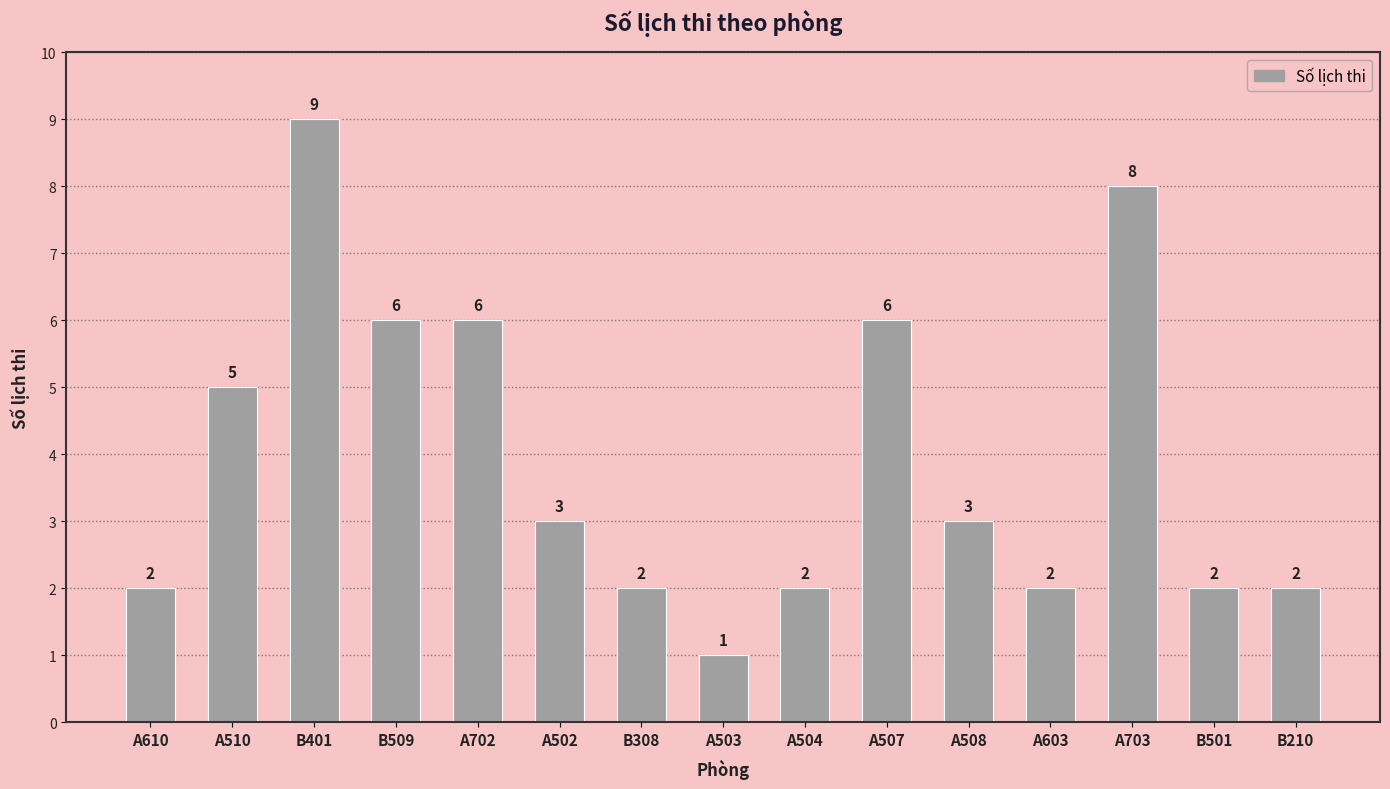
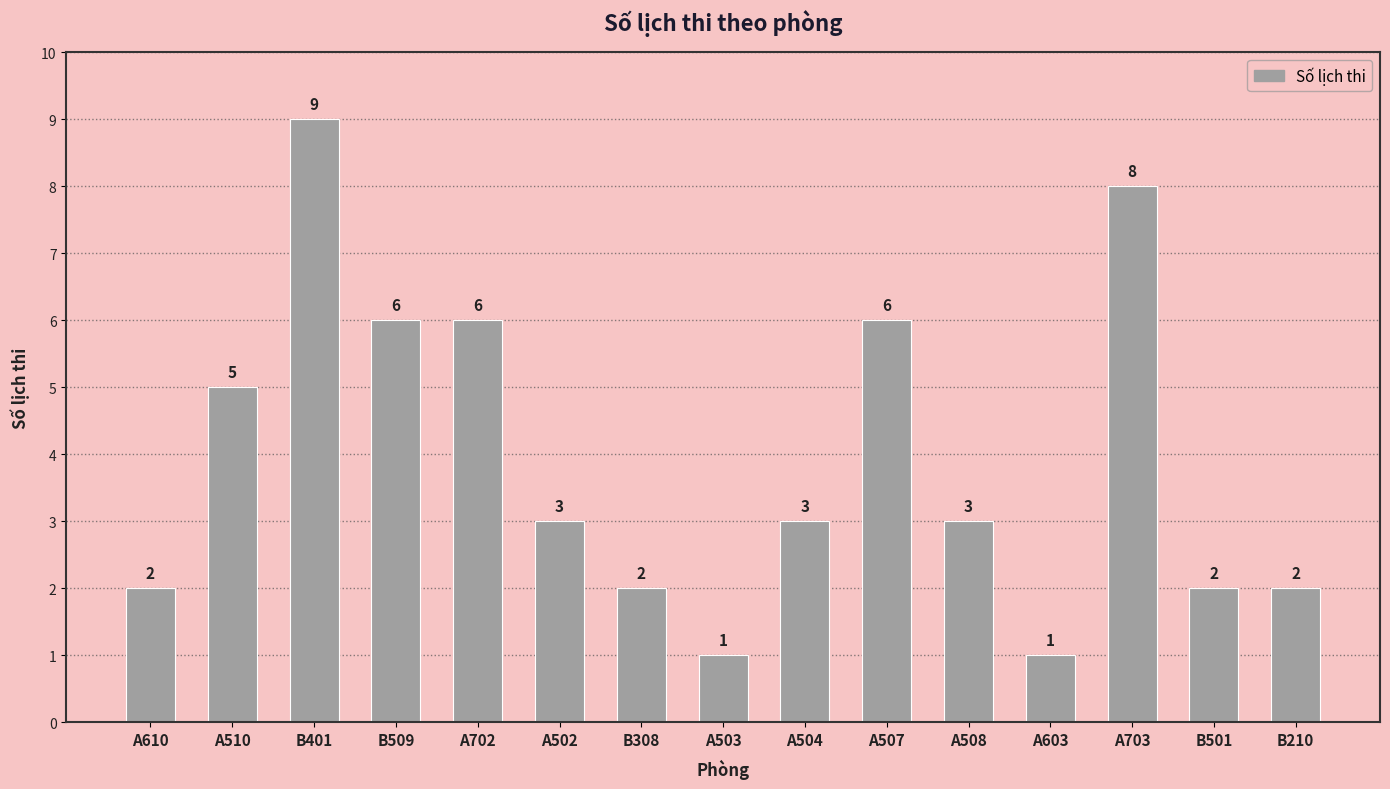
A504: 2 -> 3
A603: 2 -> 1
